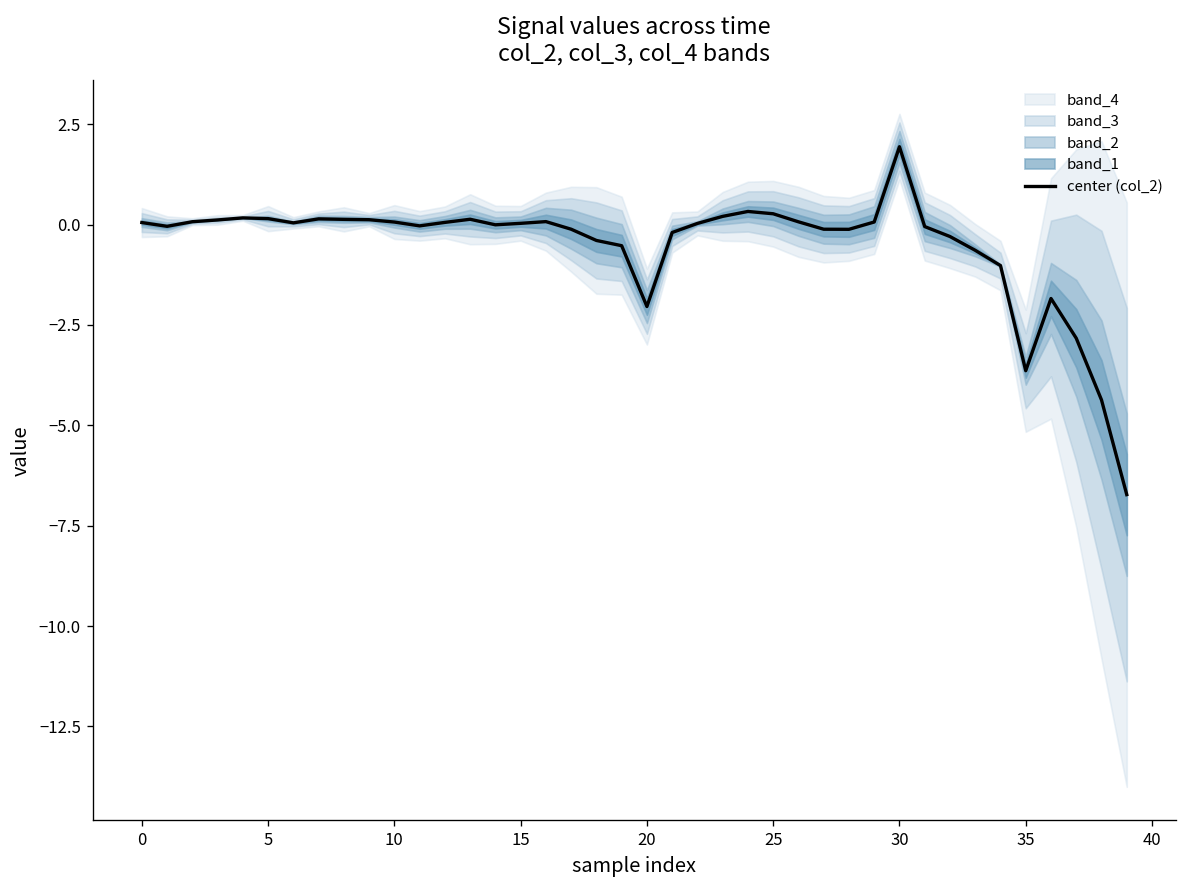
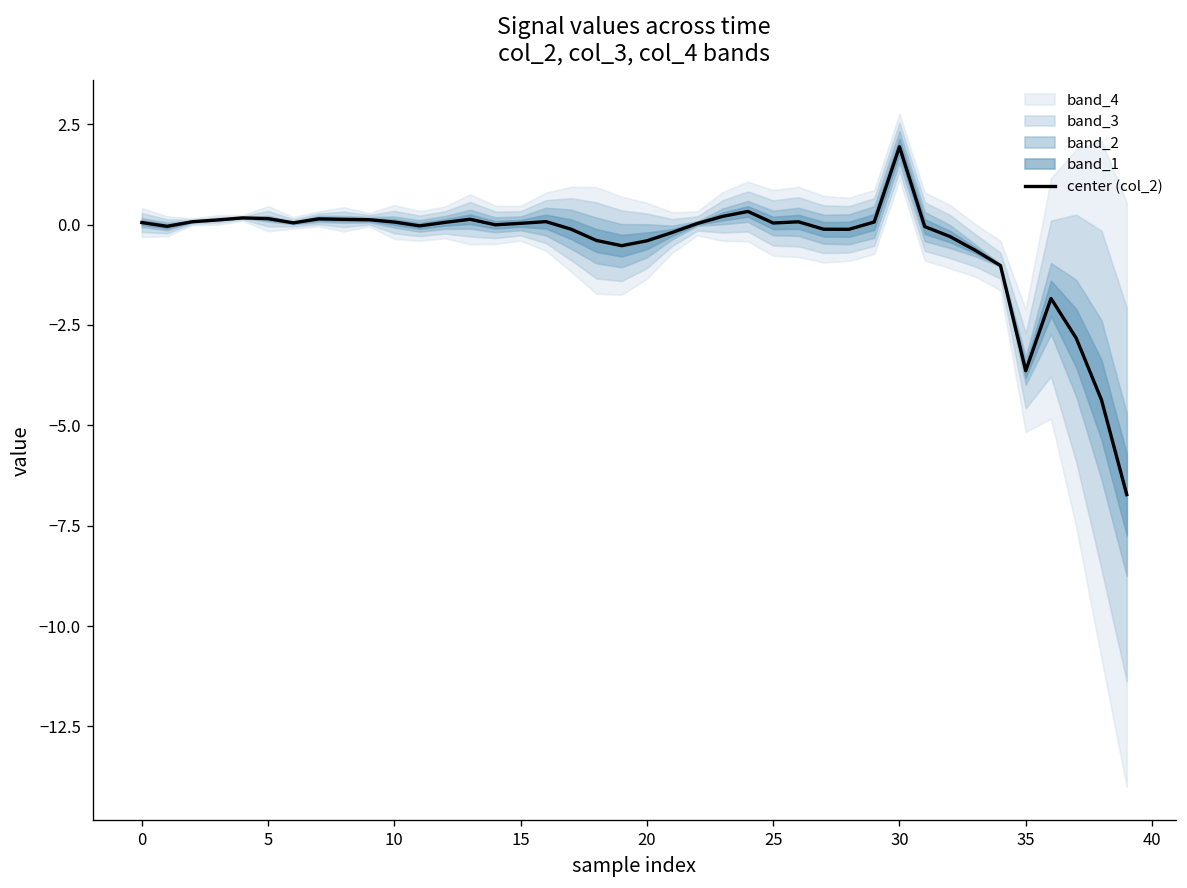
center (col_2), 20: -2.0 -> -0.4
center (col_2), 25: 0.3 -> 0.0
